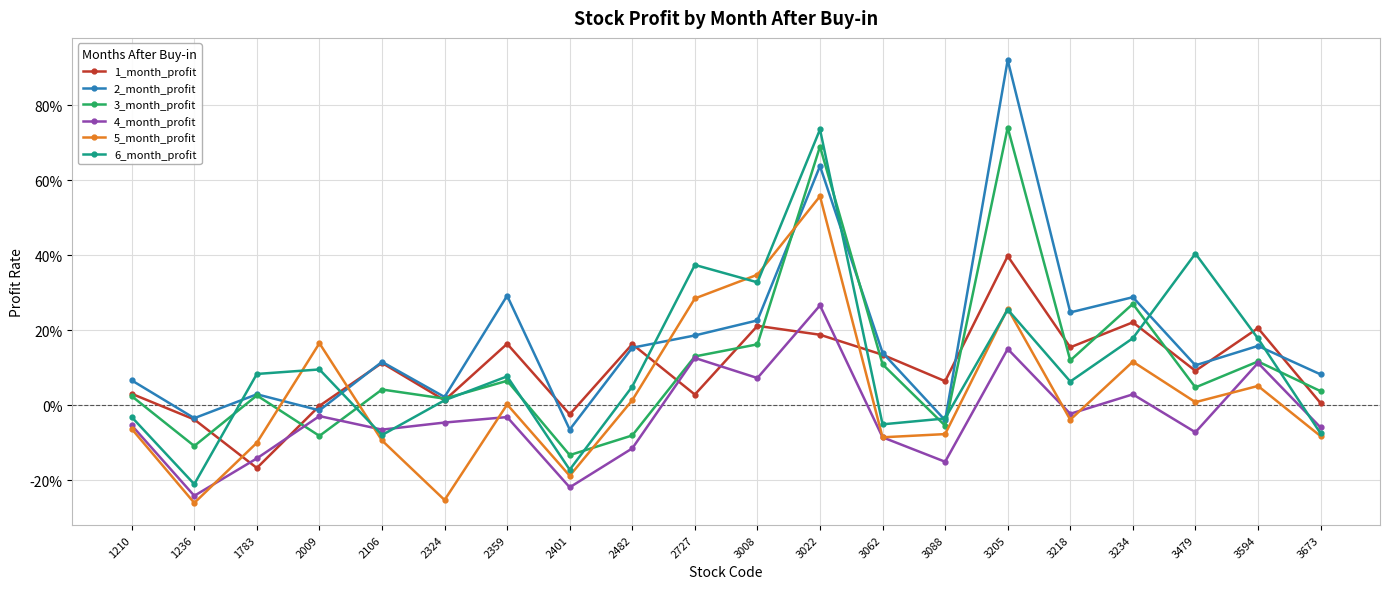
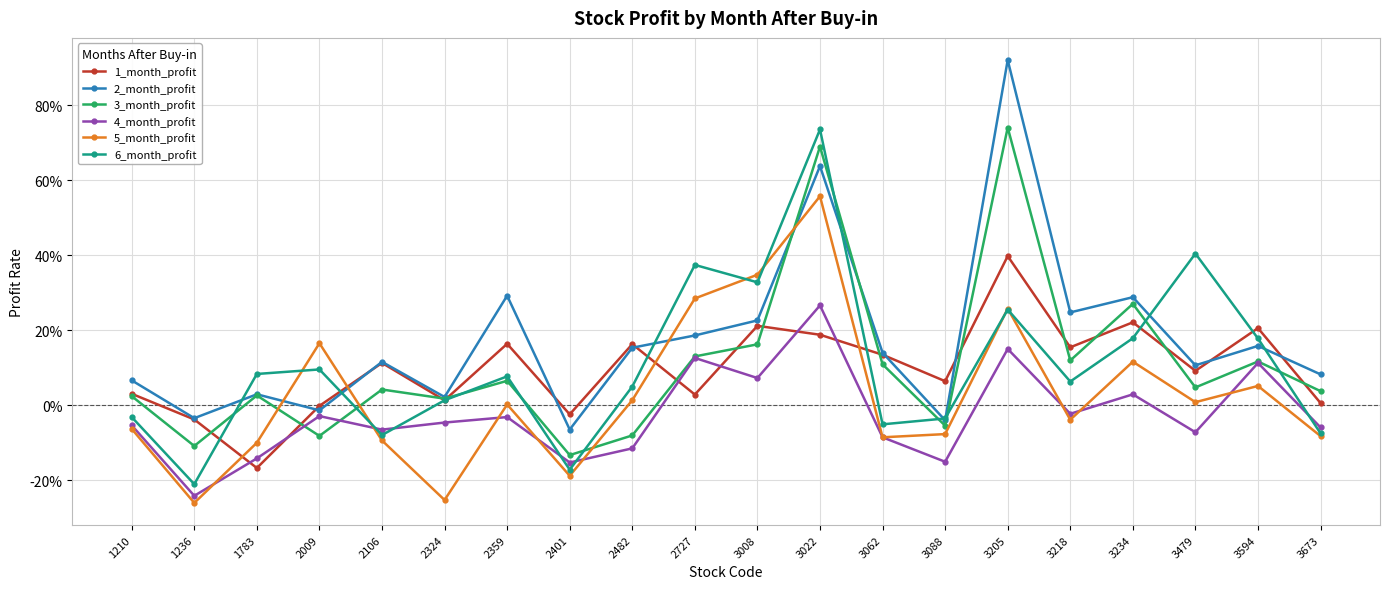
4_month_profit, 2401: -22% -> -15%
